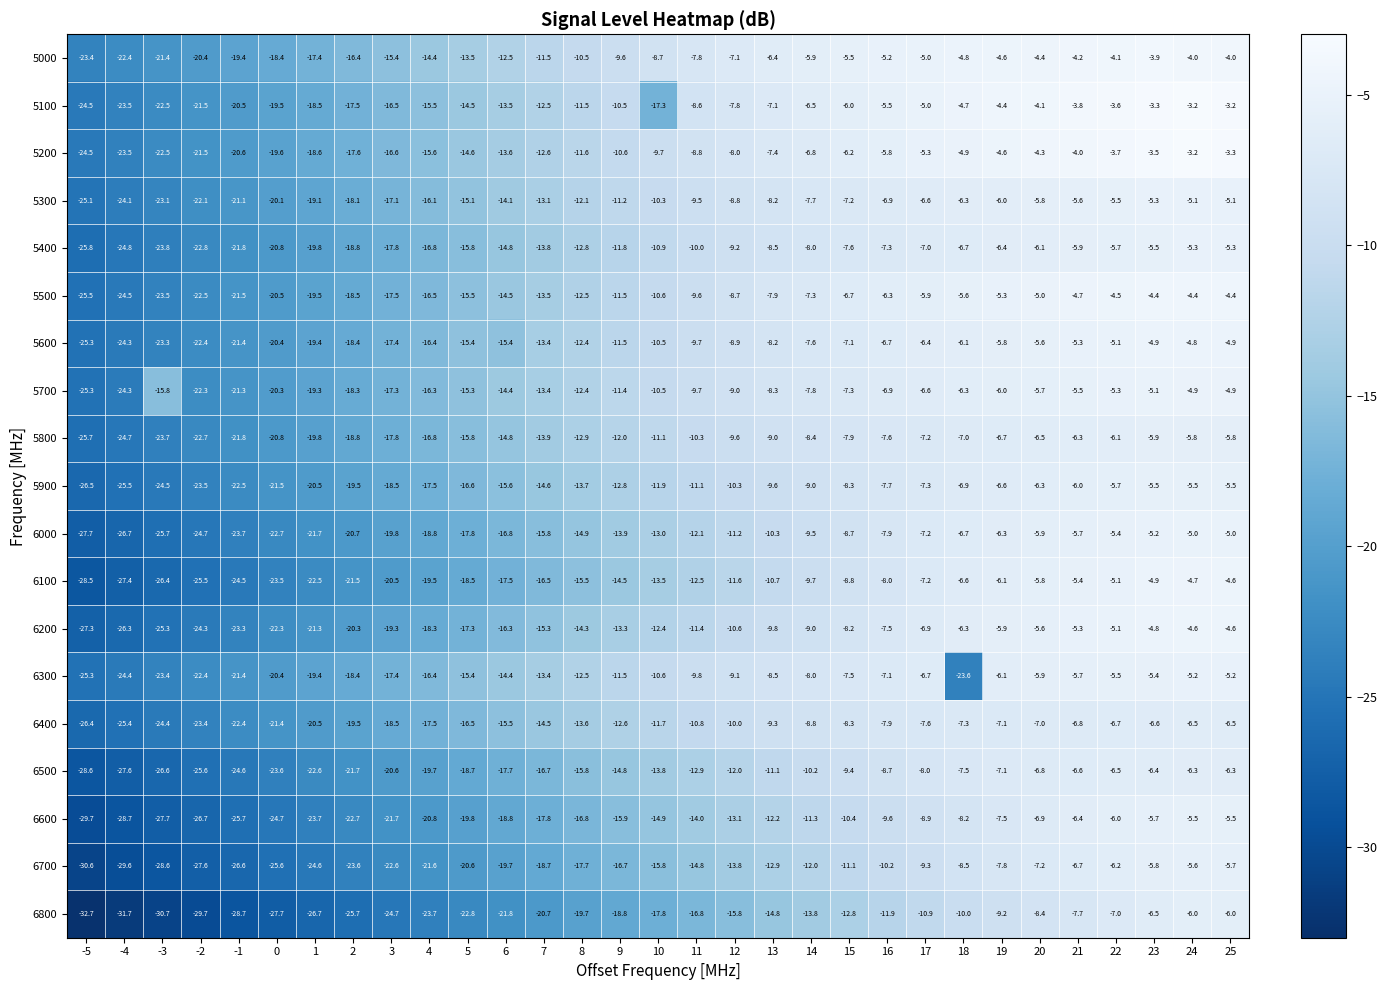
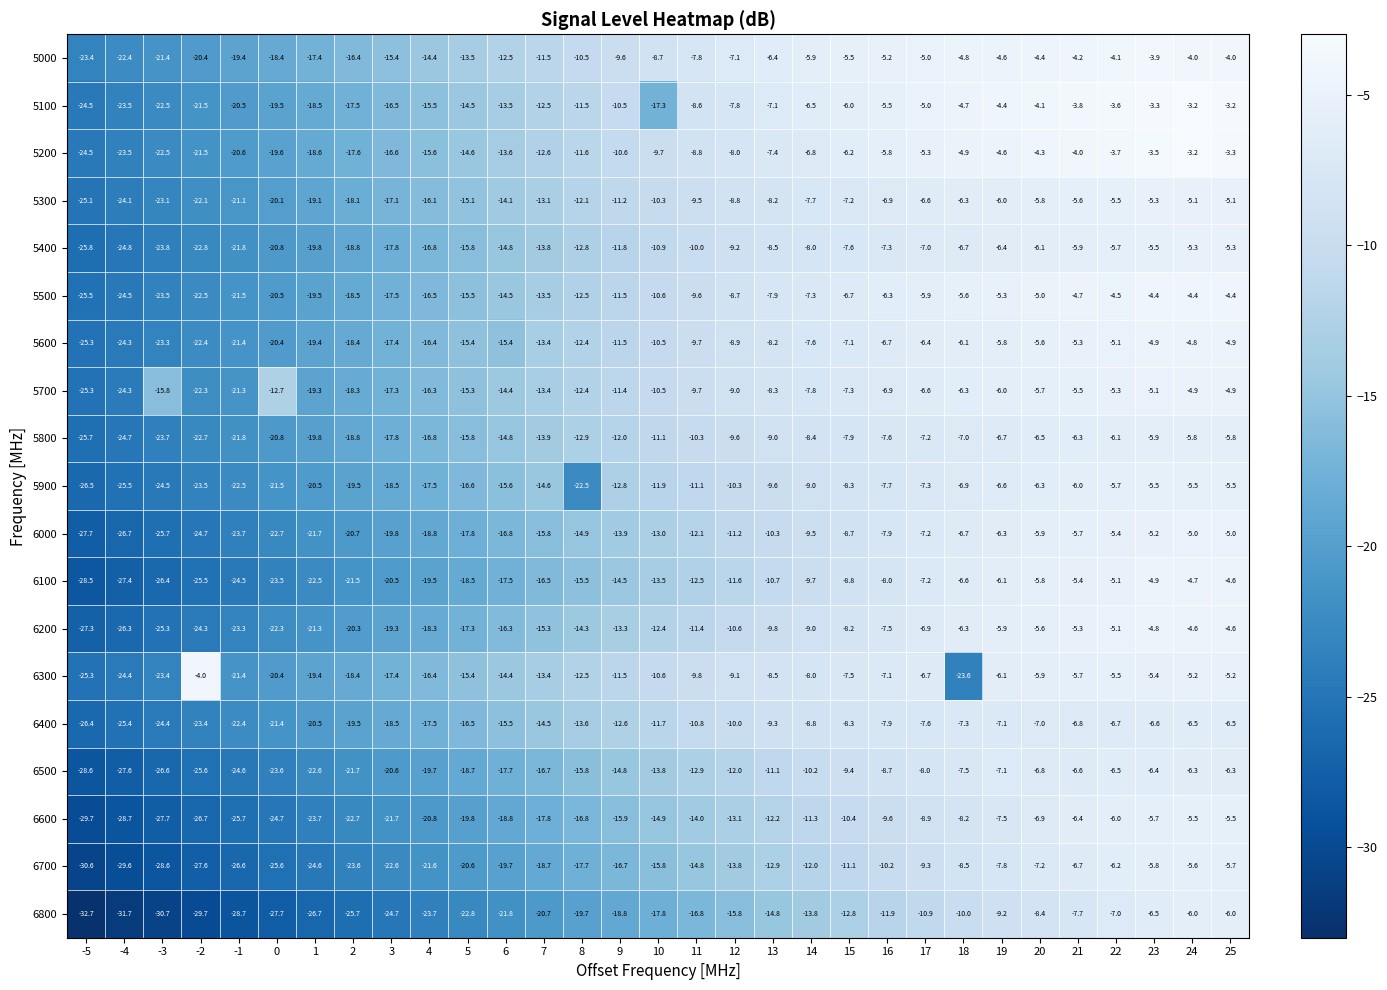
5700, 0: -20.3 -> -12.7
5900, 8: -13.7 -> -22.5
6300, -2: -22.4 -> -4.0
